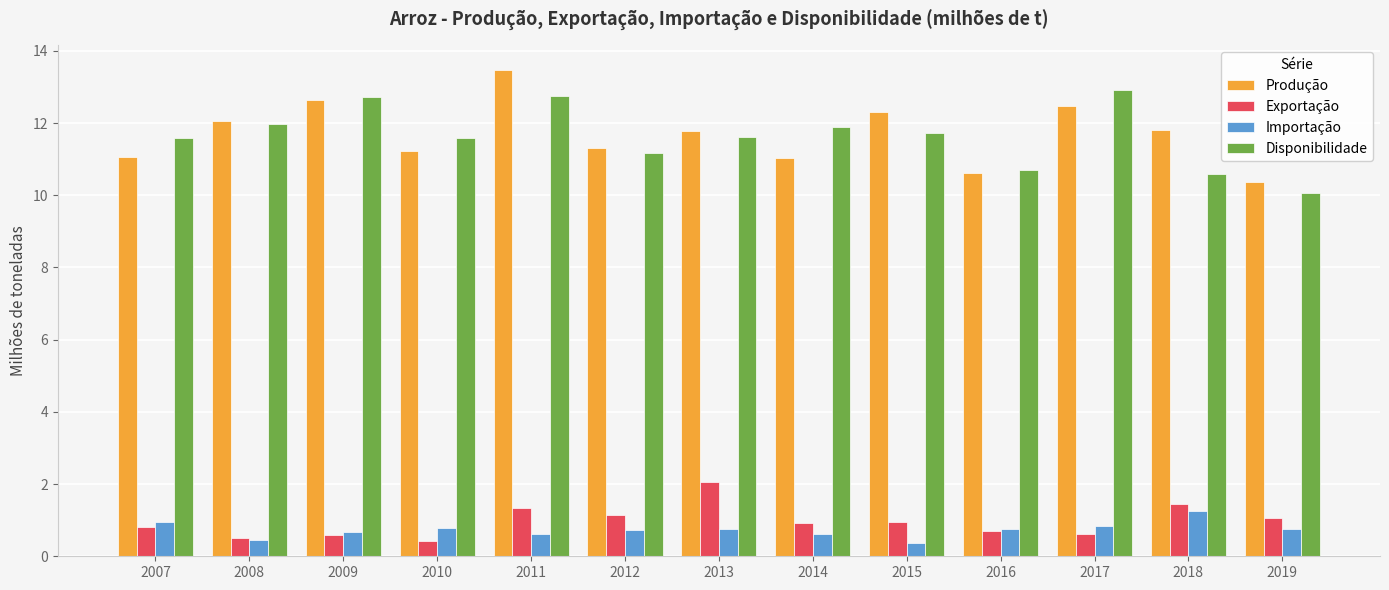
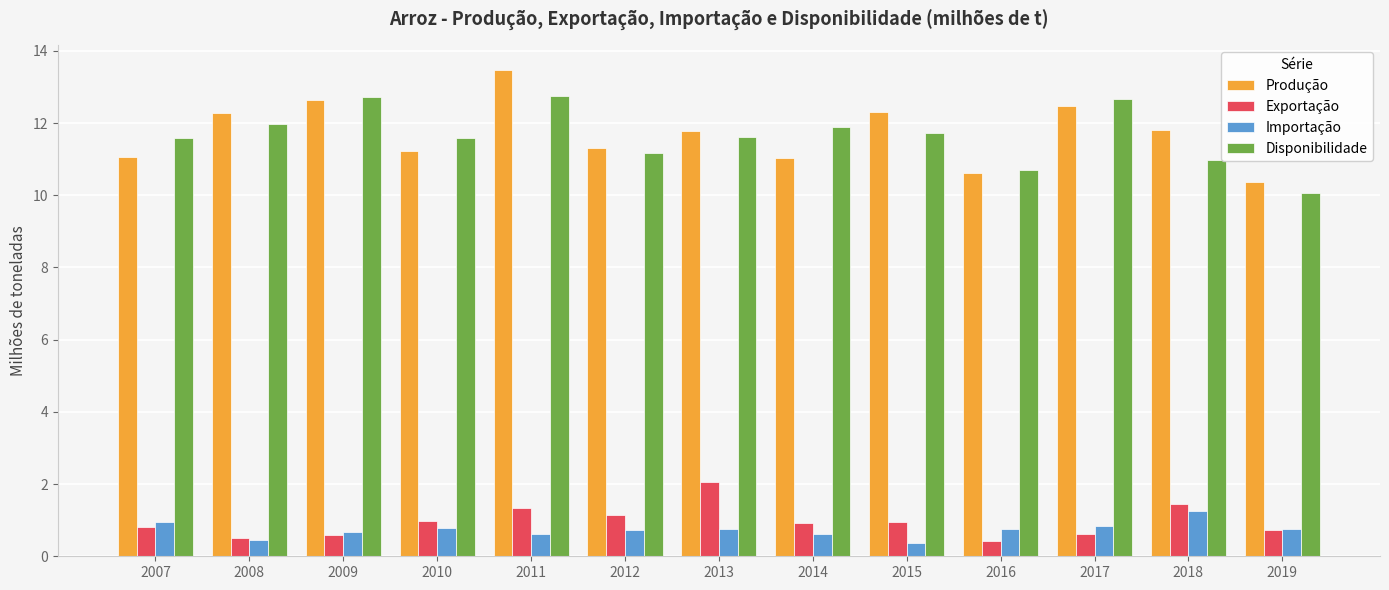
Produção, 2008: 12.1 -> 12.3
Exportação, 2010: 0.4 -> 1.0
Exportação, 2016: 0.7 -> 0.4
Disponibilidade, 2017: 12.9 -> 12.7
Disponibilidade, 2018: 10.6 -> 11.0
Exportação, 2019: 1.1 -> 0.7
